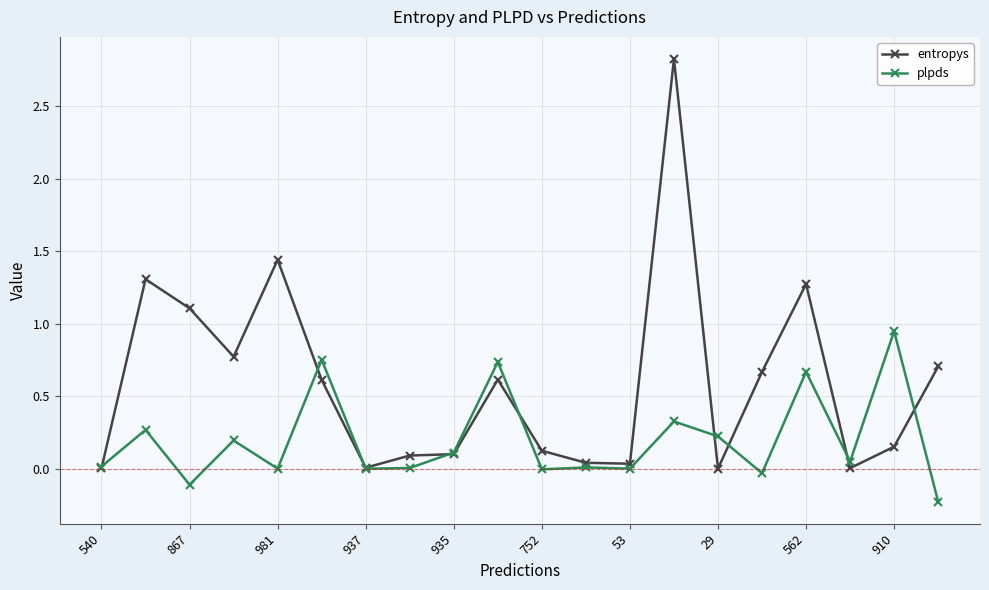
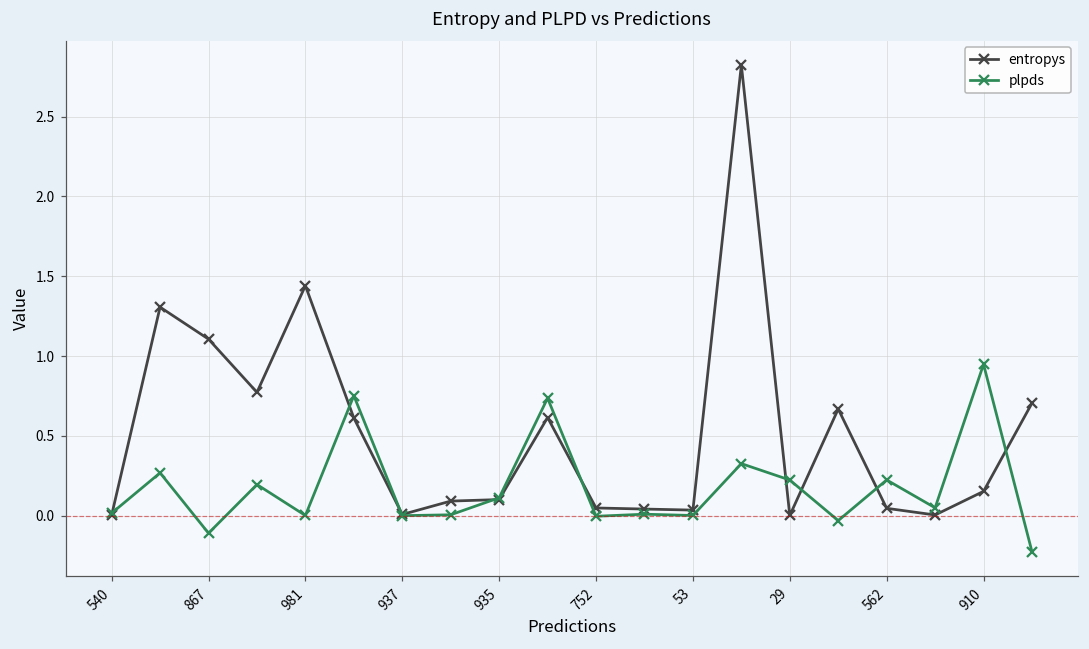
entropys, 752: 0.12 -> 0.05
entropys, 562: 1.27 -> 0.05
plpds, 562: 0.67 -> 0.22
